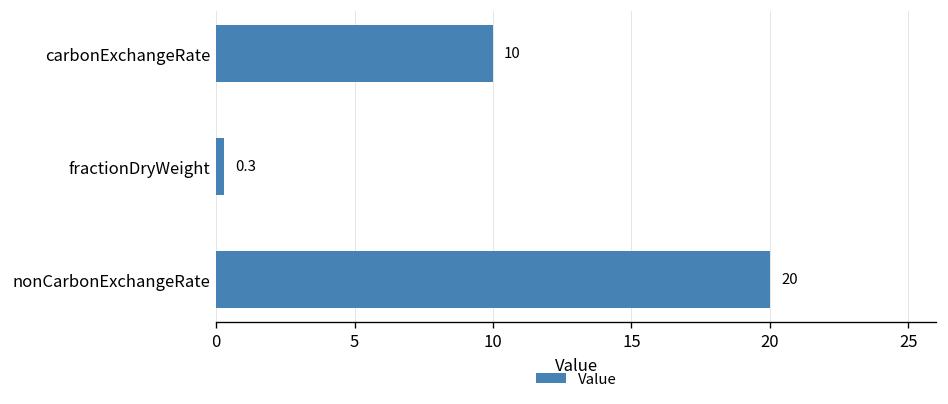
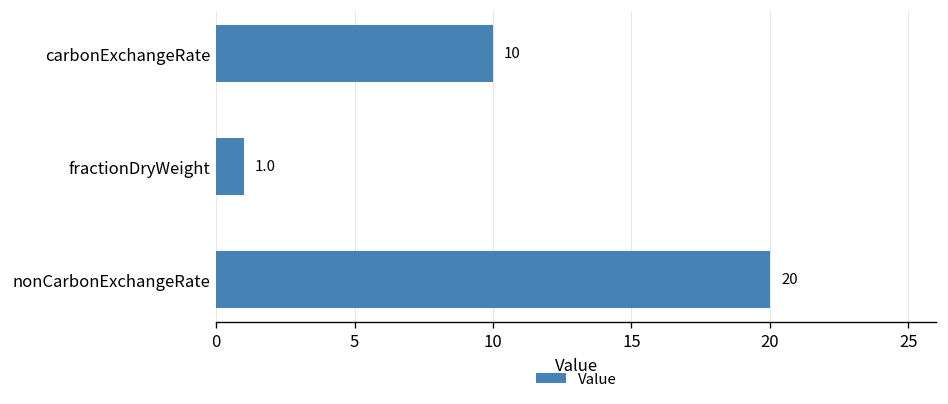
fractionDryWeight: 0.3 -> 1.0
